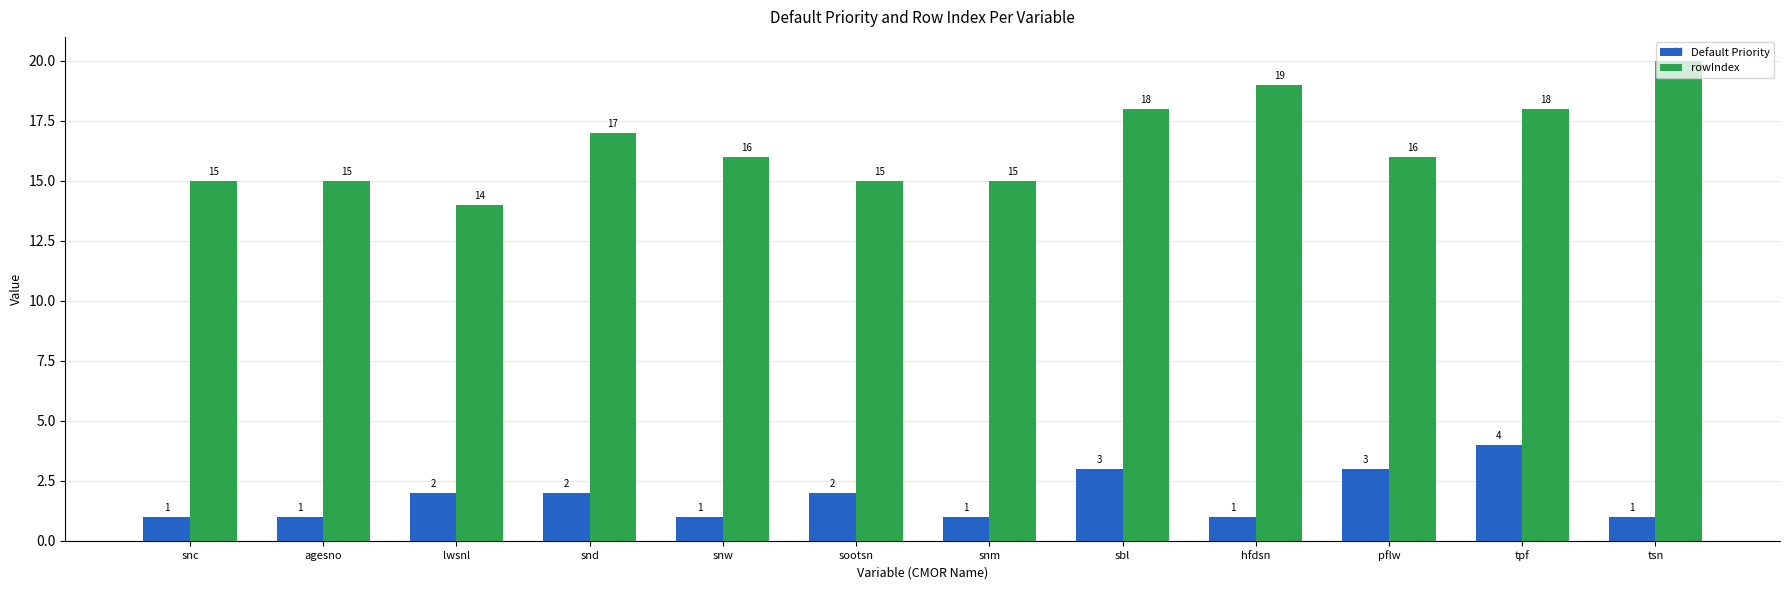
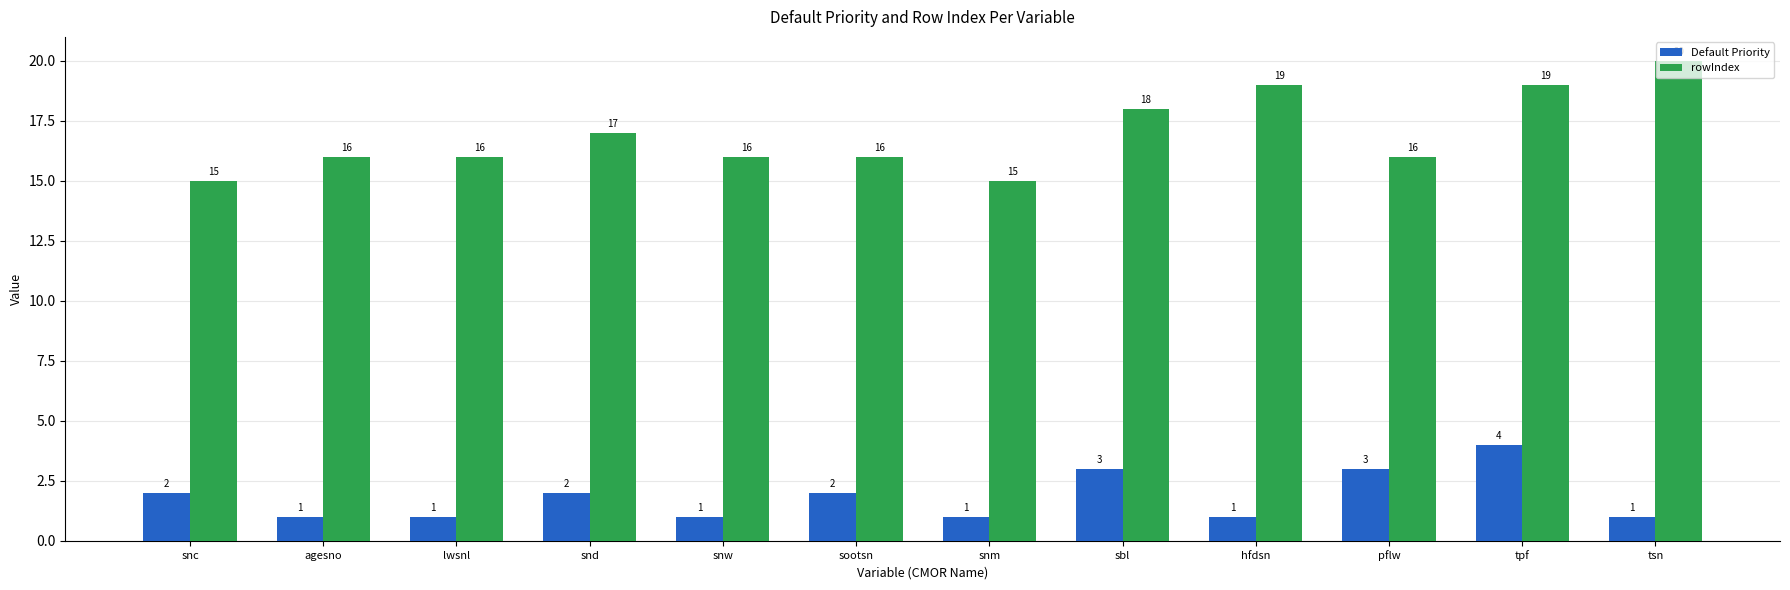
Default Priority, snc: 1 -> 2
rowIndex, agesno: 15 -> 16
Default Priority, lwsnl: 2 -> 1
rowIndex, lwsnl: 14 -> 16
rowIndex, sootsn: 15 -> 16
rowIndex, tpf: 18 -> 19
